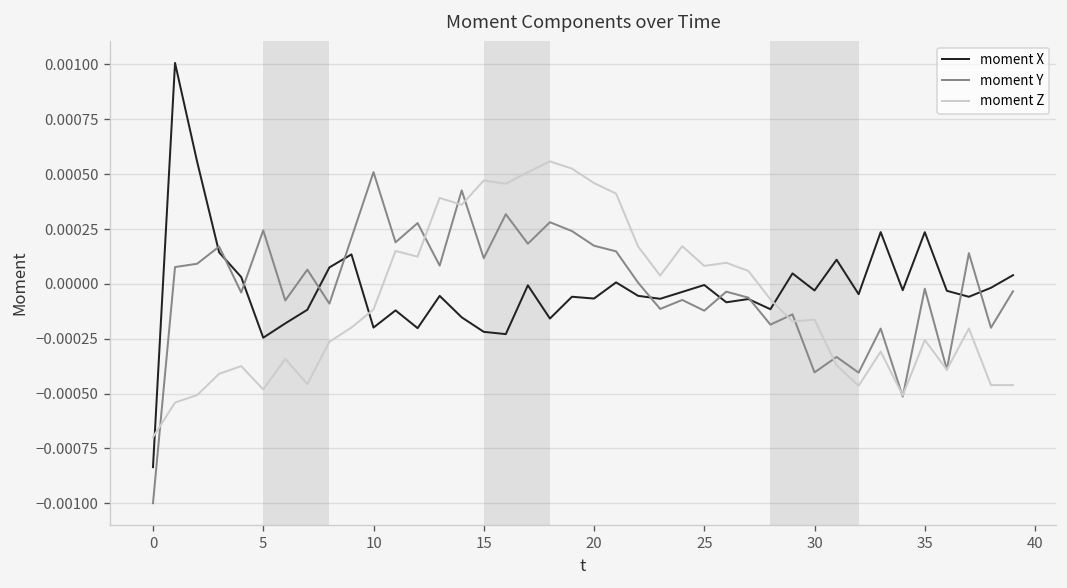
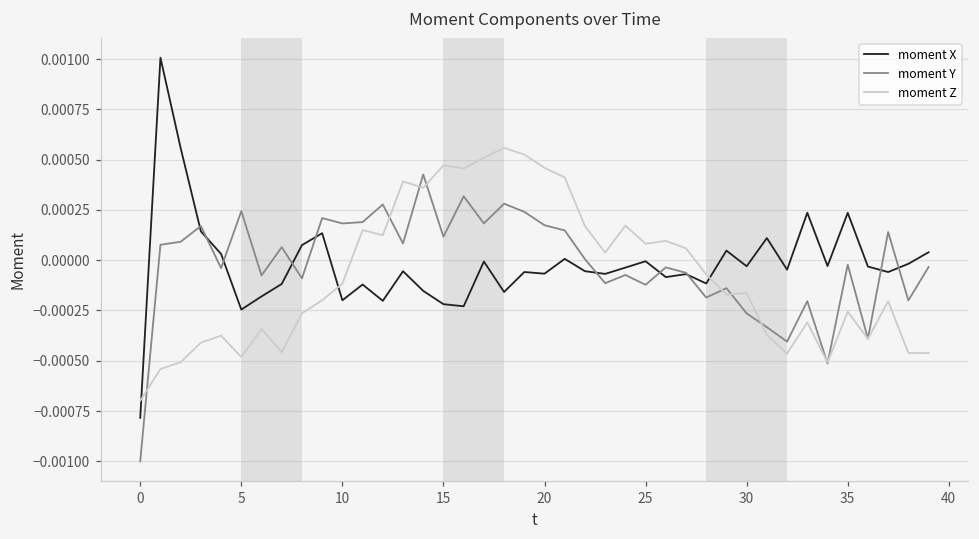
moment X, 0: -0.00084 -> -0.00078
moment Y, 10: 0.00051 -> 0.00018
moment Y, 30: -0.00040 -> -0.00026
